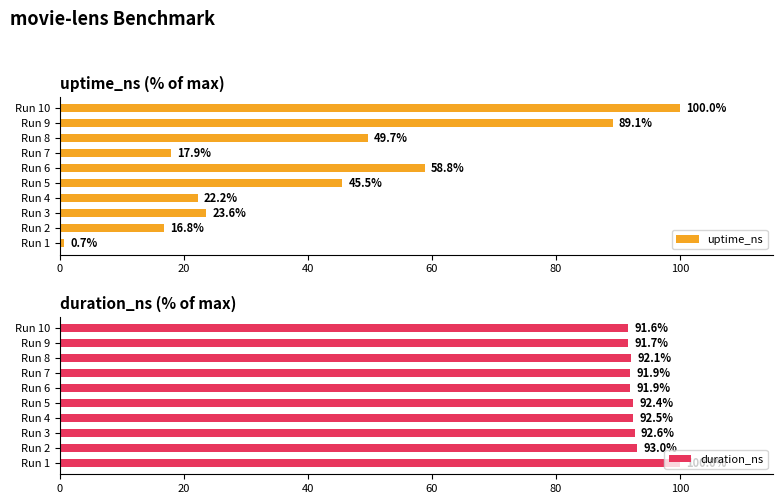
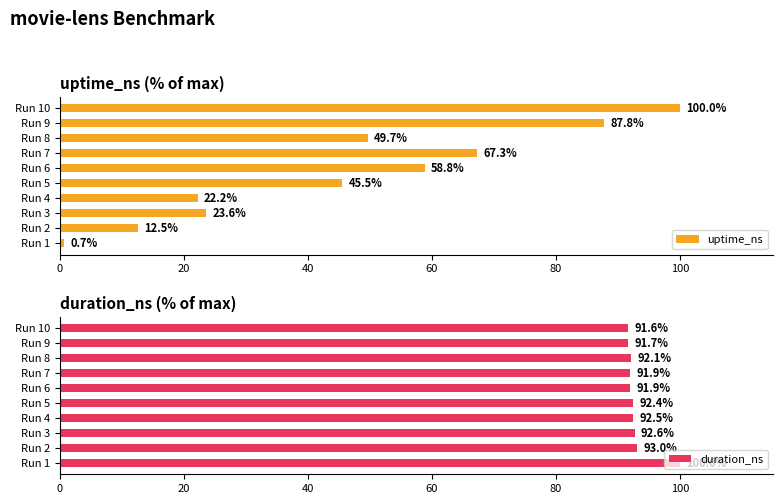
uptime_ns (% of max), Run 9: 89.1% -> 87.8%
uptime_ns (% of max), Run 7: 17.9% -> 67.3%
uptime_ns (% of max), Run 2: 16.8% -> 12.5%
